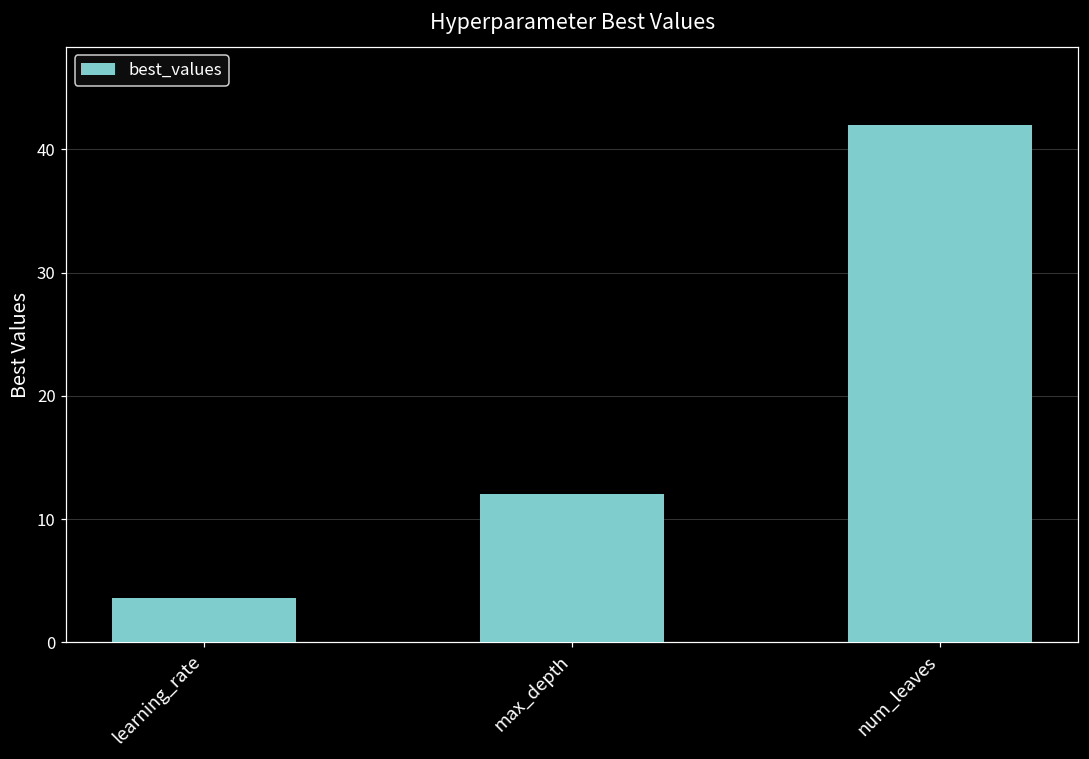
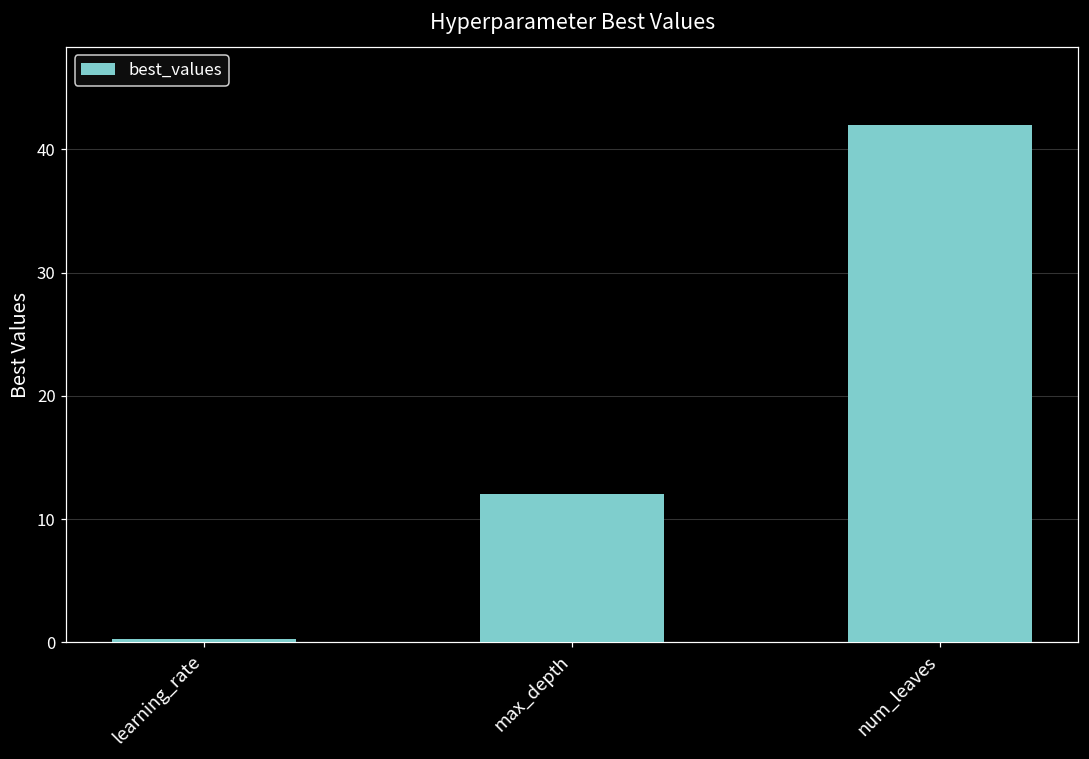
learning_rate: 3.6 -> 0.3
